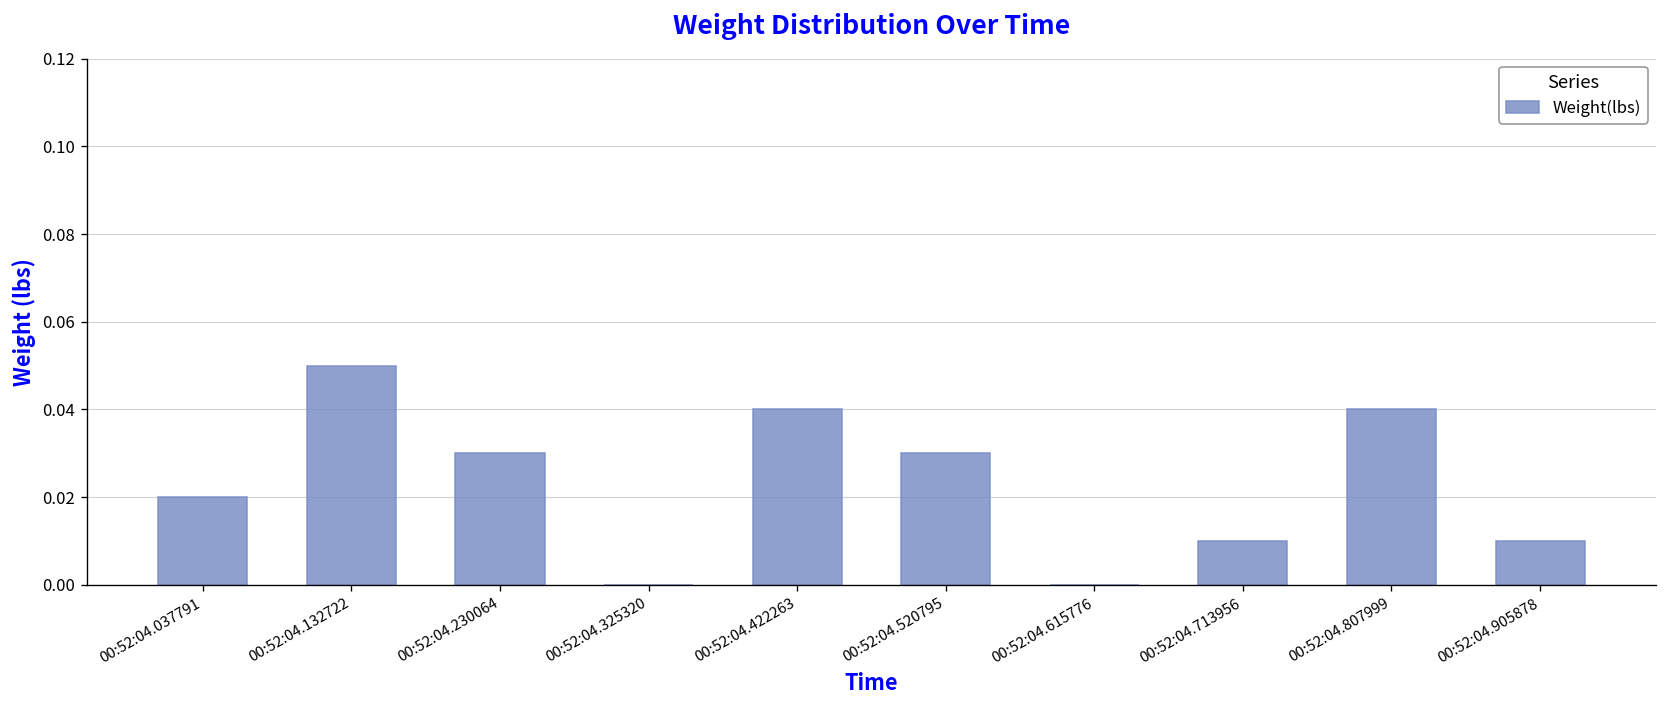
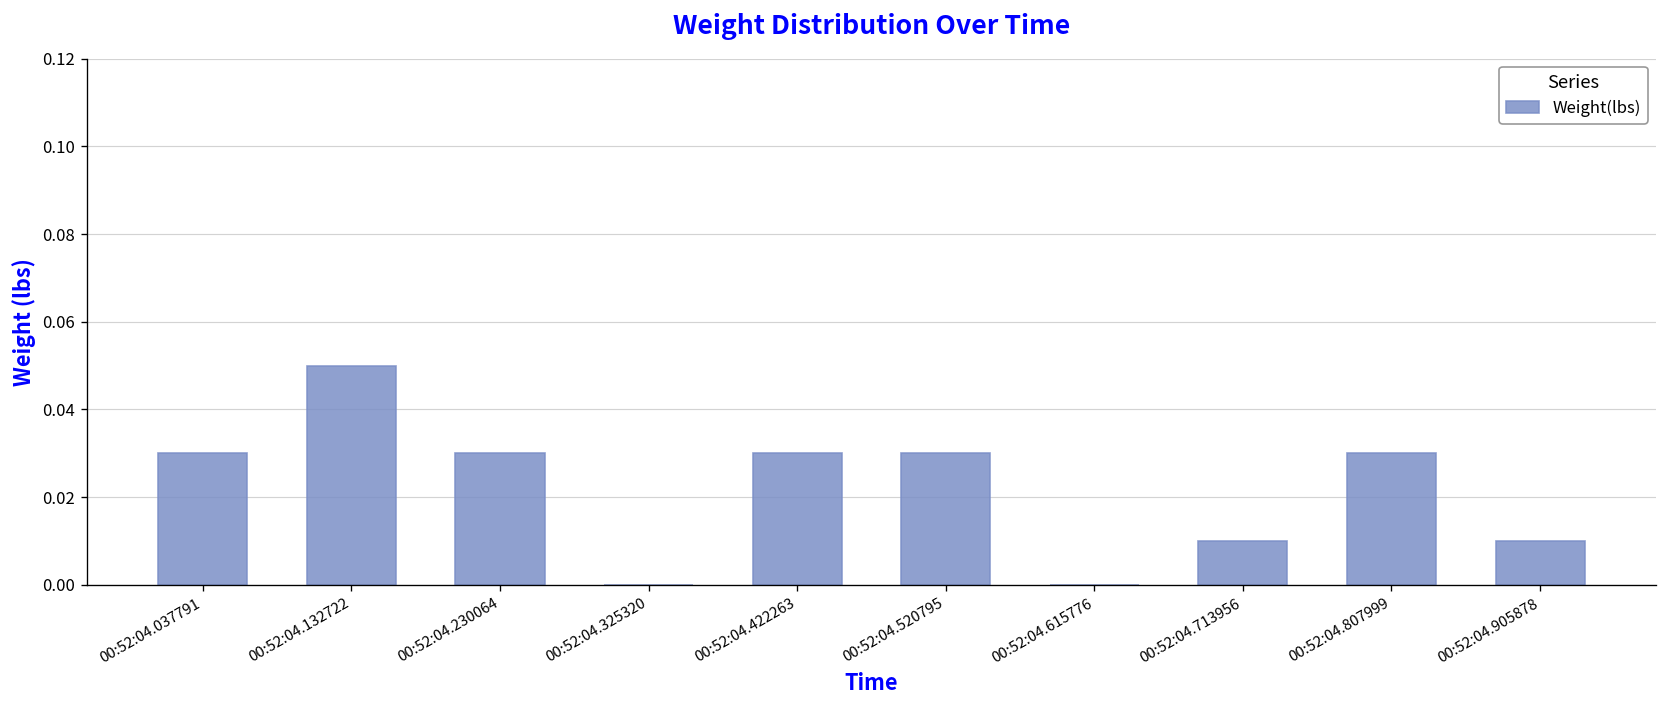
00:52:04.037791: 0.02 -> 0.03
00:52:04.422263: 0.04 -> 0.03
00:52:04.807999: 0.04 -> 0.03
